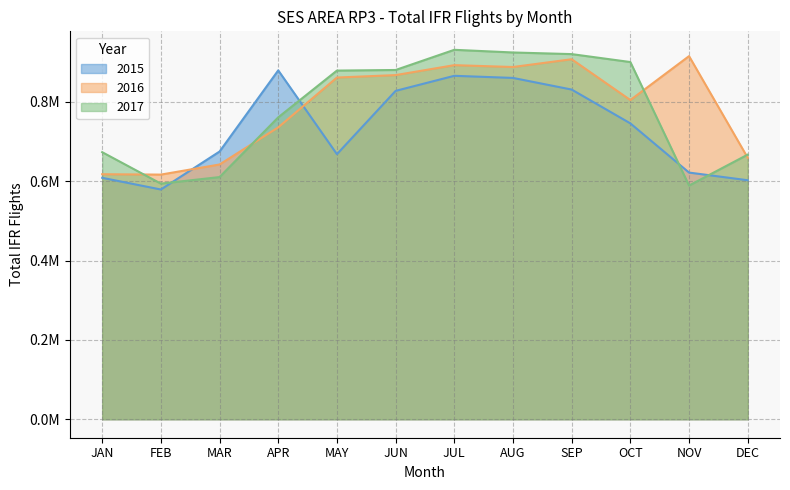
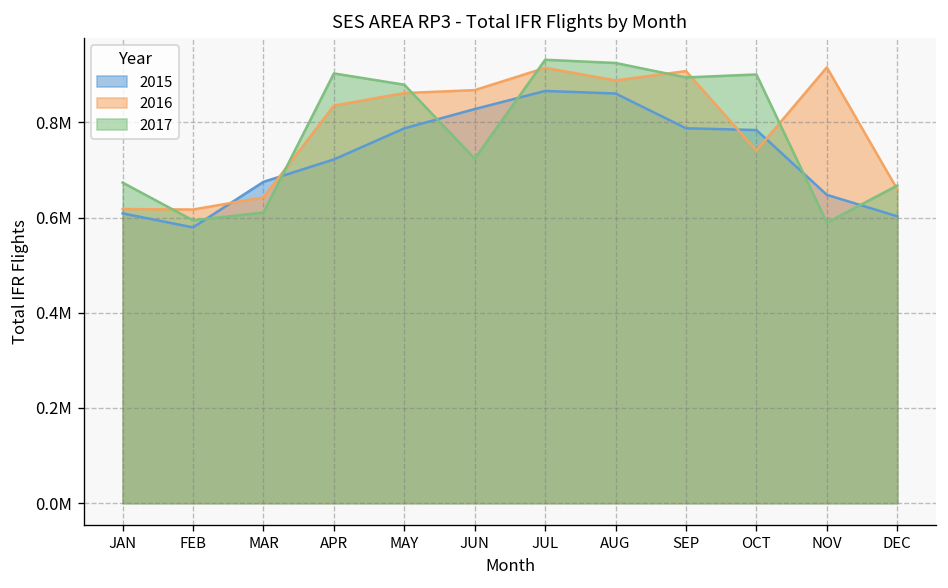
2015, APR: 880000 -> 720000
2016, APR: 740000 -> 840000
2017, APR: 760000 -> 900000
2015, MAY: 670000 -> 790000
2017, JUN: 880000 -> 720000
2016, JUL: 890000 -> 910000
2015, SEP: 830000 -> 790000
2017, SEP: 920000 -> 890000
2015, OCT: 750000 -> 780000
2016, OCT: 800000 -> 740000
2015, NOV: 620000 -> 650000
